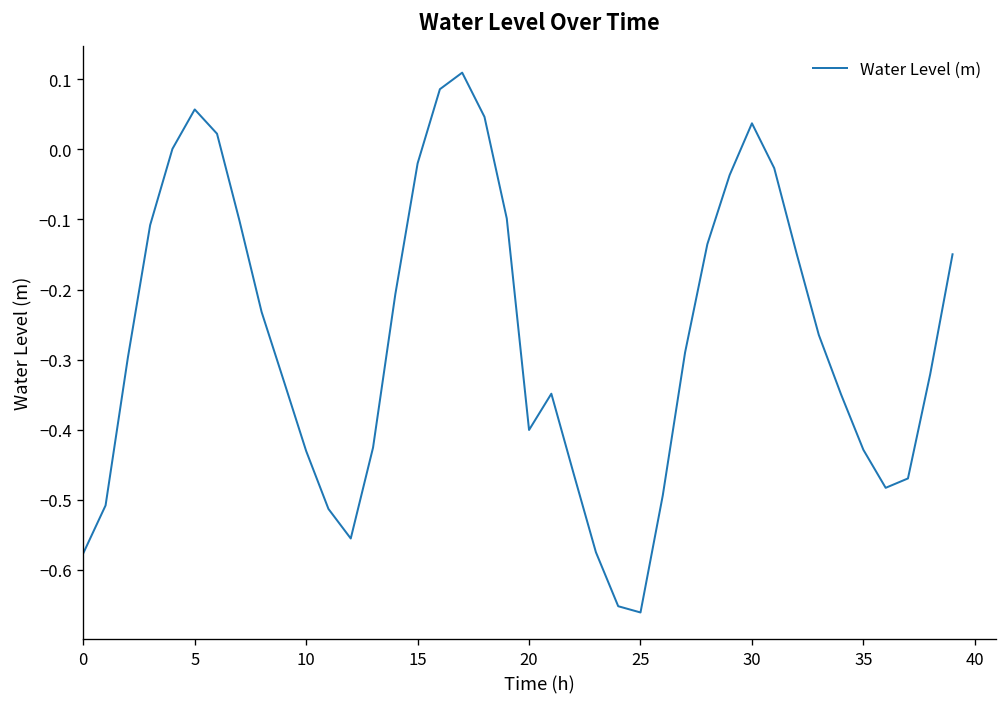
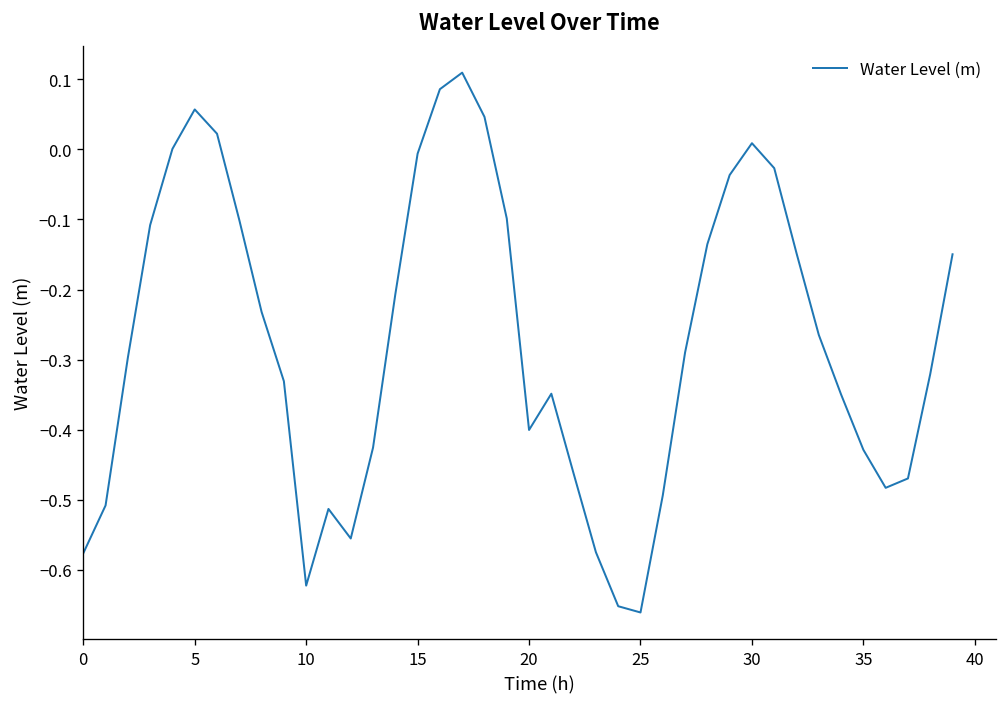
10: -0.43 -> -0.62
15: -0.02 -> -0.01
30: 0.04 -> 0.01
